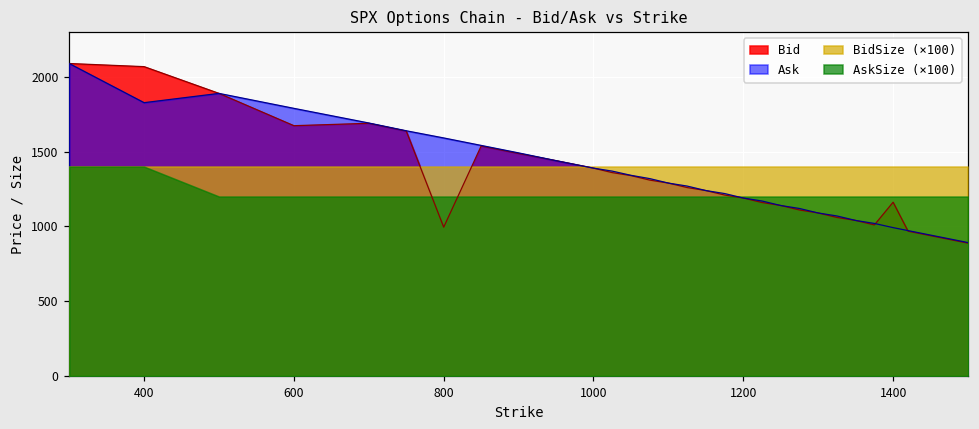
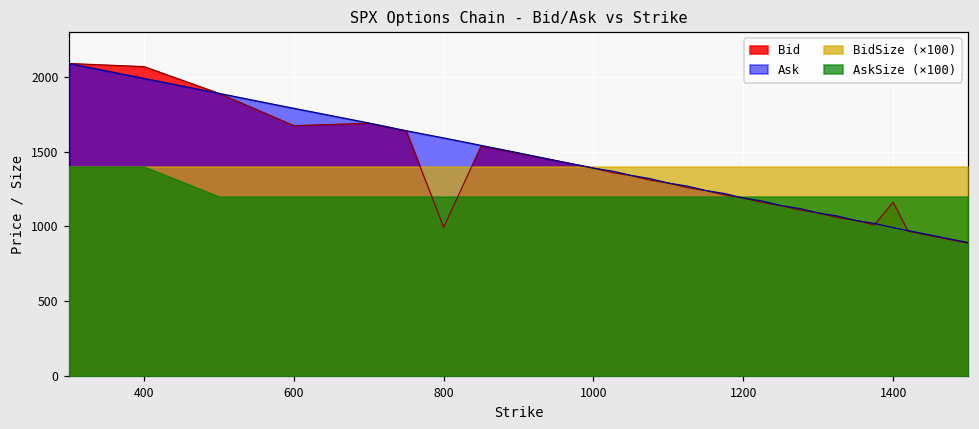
Ask, 400: 1830 -> 1990
